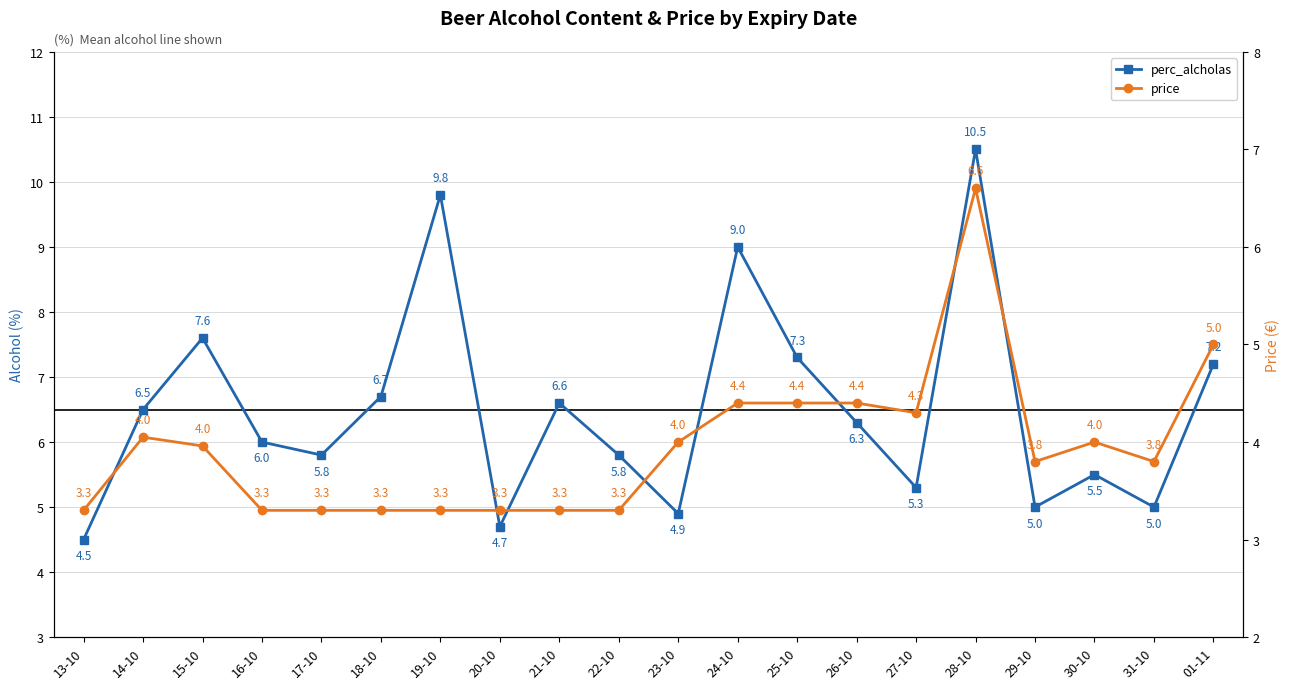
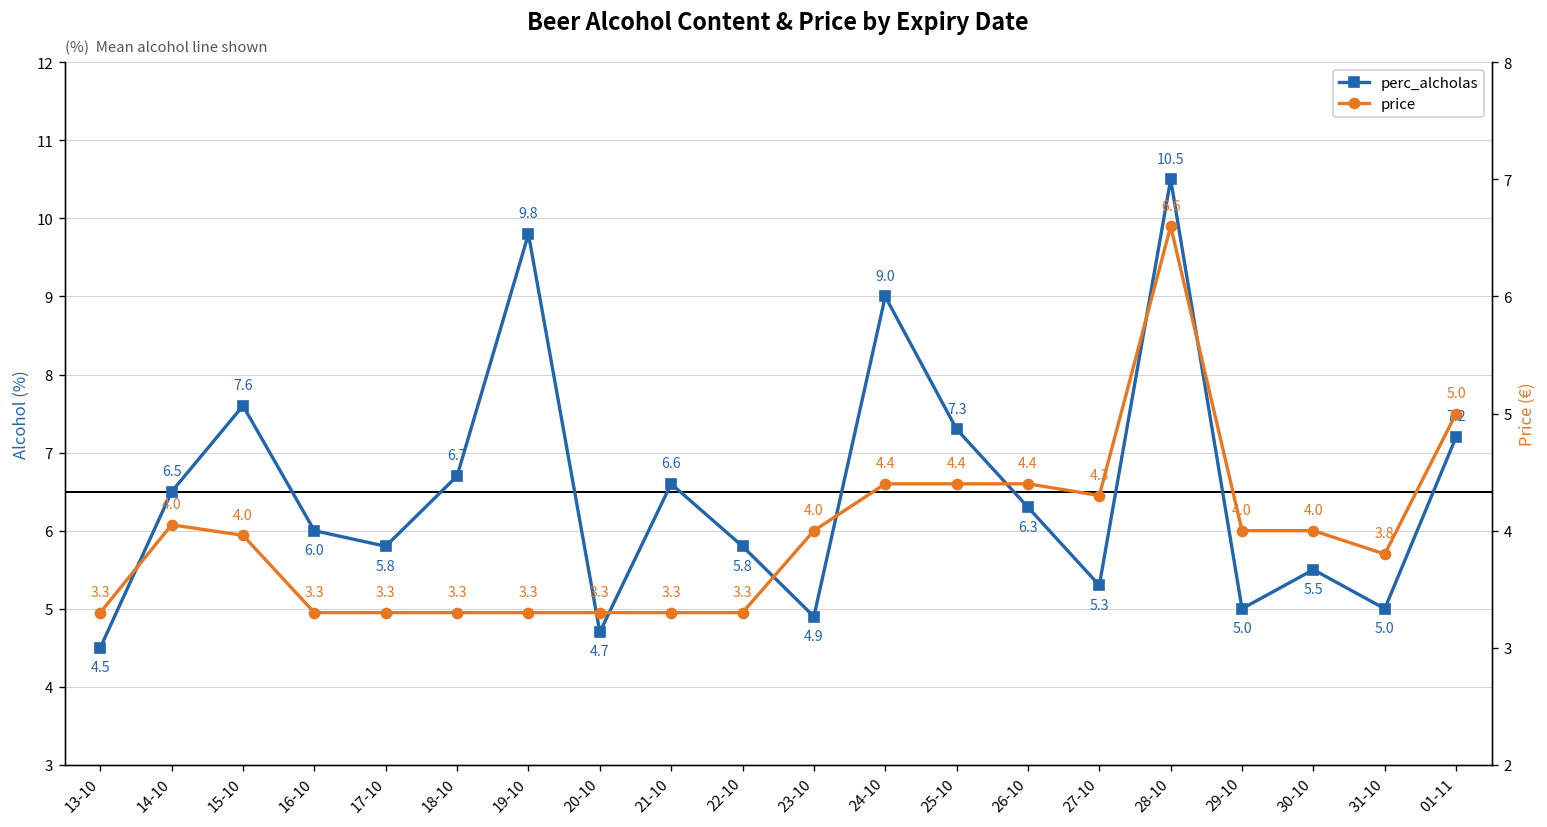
price, 29-10: 3.8 -> 4.0
